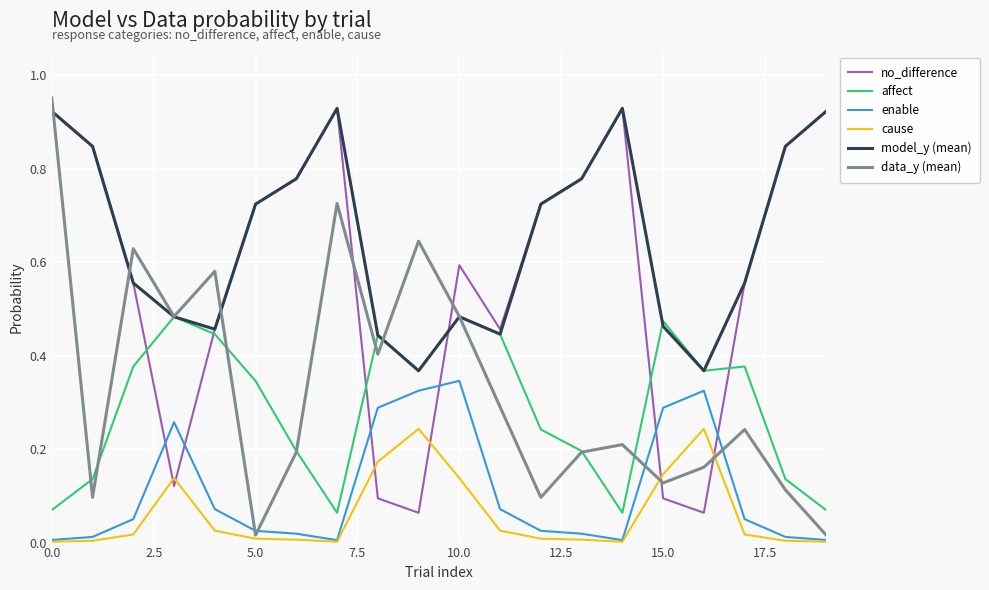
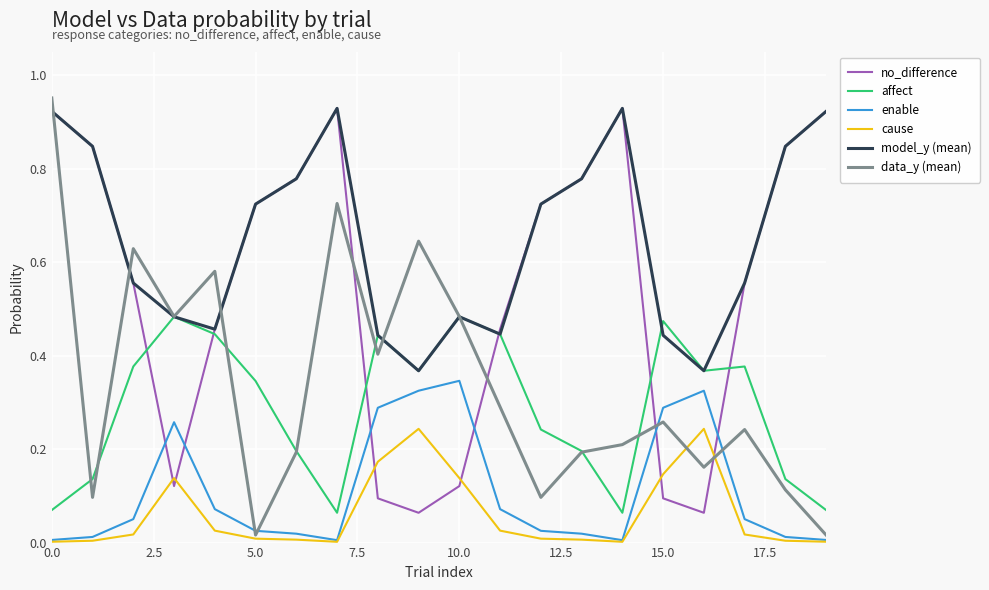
no_difference, 10.0: 0.59 -> 0.12
model_y (mean), 15.0: 0.46 -> 0.44
data_y (mean), 15.0: 0.13 -> 0.26
